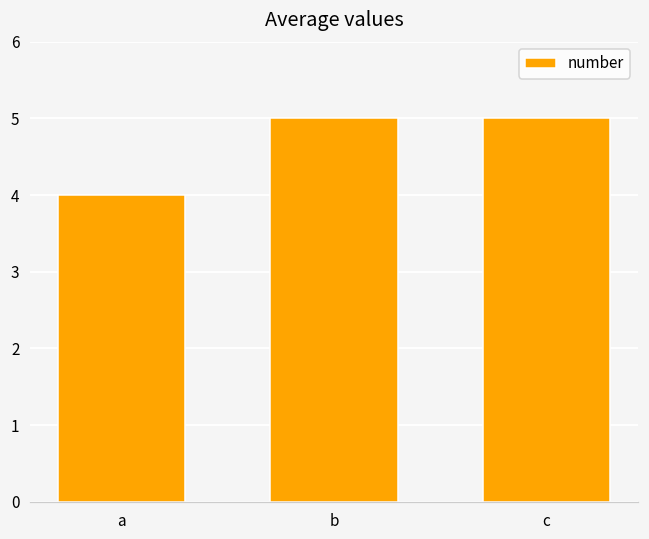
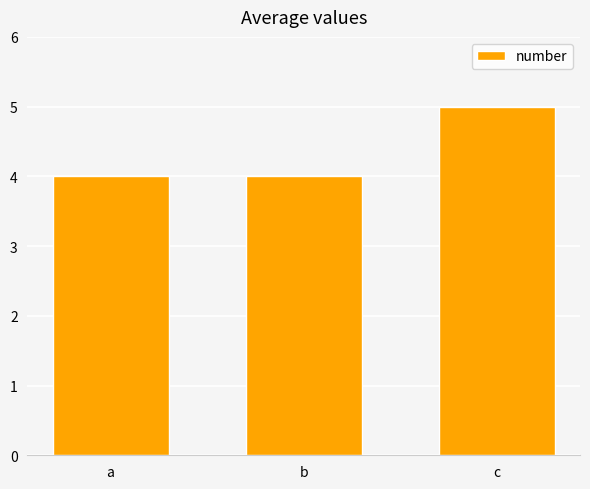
b: 5 -> 4
